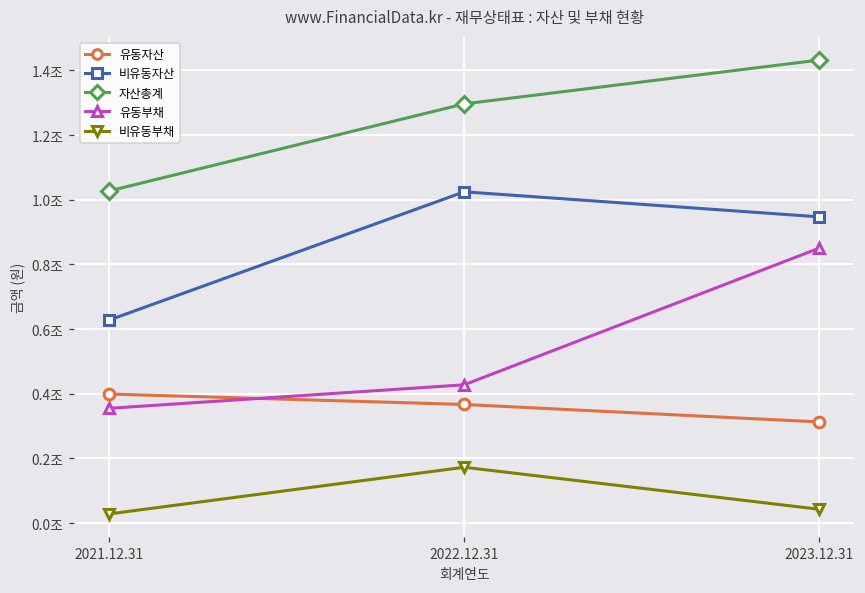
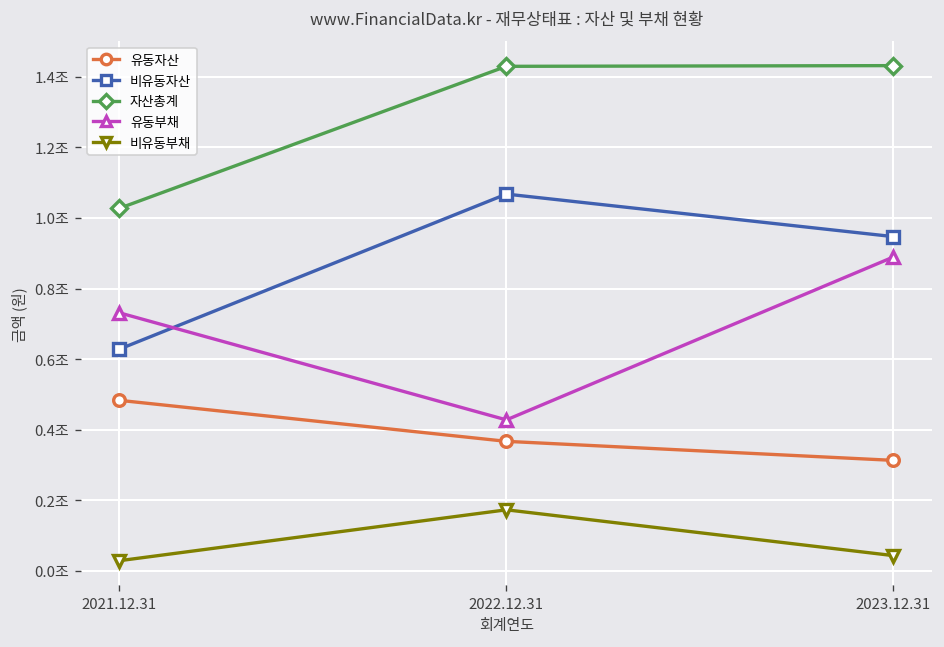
유동자산, 2021.12.31: 0.40조 -> 0.48조
유동부채, 2021.12.31: 0.36조 -> 0.73조
비유동자산, 2022.12.31: 1.02조 -> 1.07조
자산총계, 2022.12.31: 1.30조 -> 1.43조
유동부채, 2023.12.31: 0.85조 -> 0.89조
